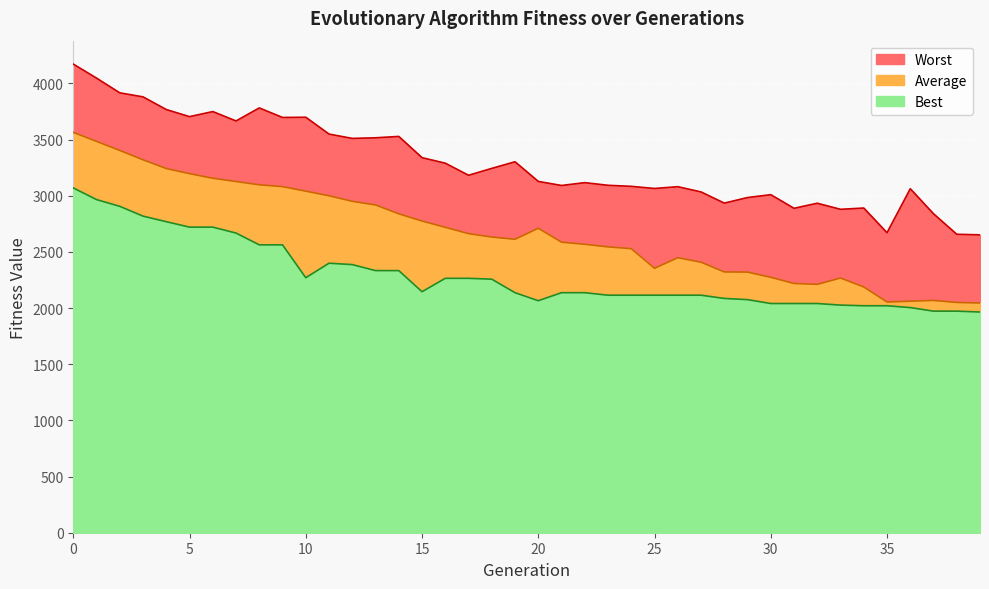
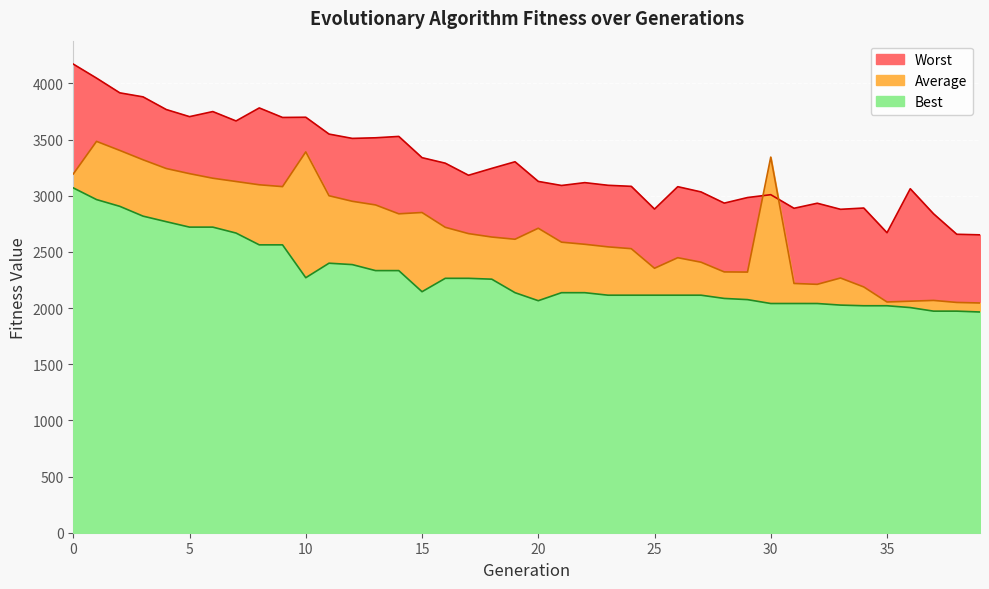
Average, 0: 3560 -> 3190
Average, 10: 3040 -> 3390
Average, 15: 2770 -> 2850
Worst, 25: 3060 -> 2880
Average, 30: 2270 -> 3340
